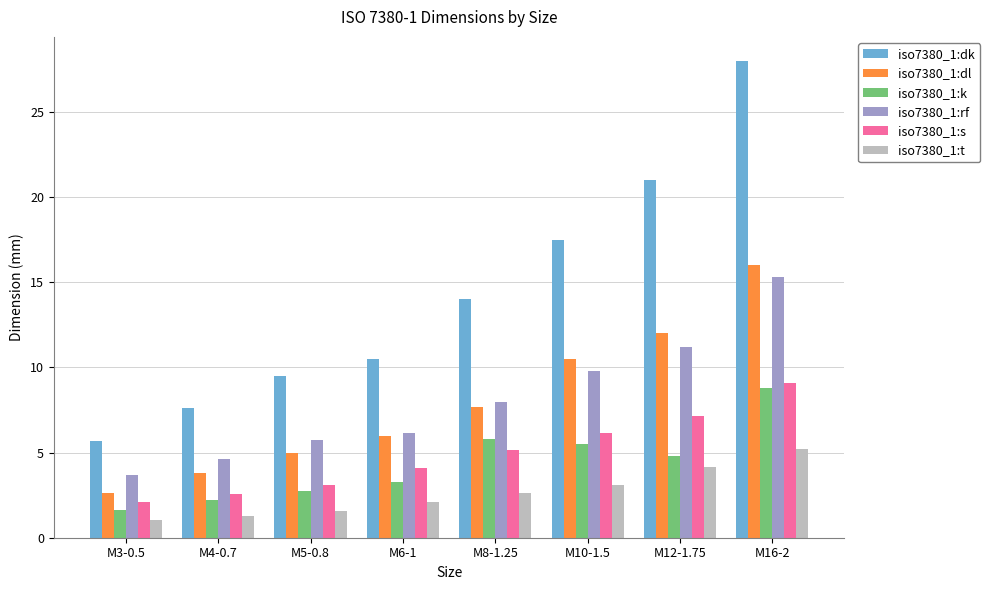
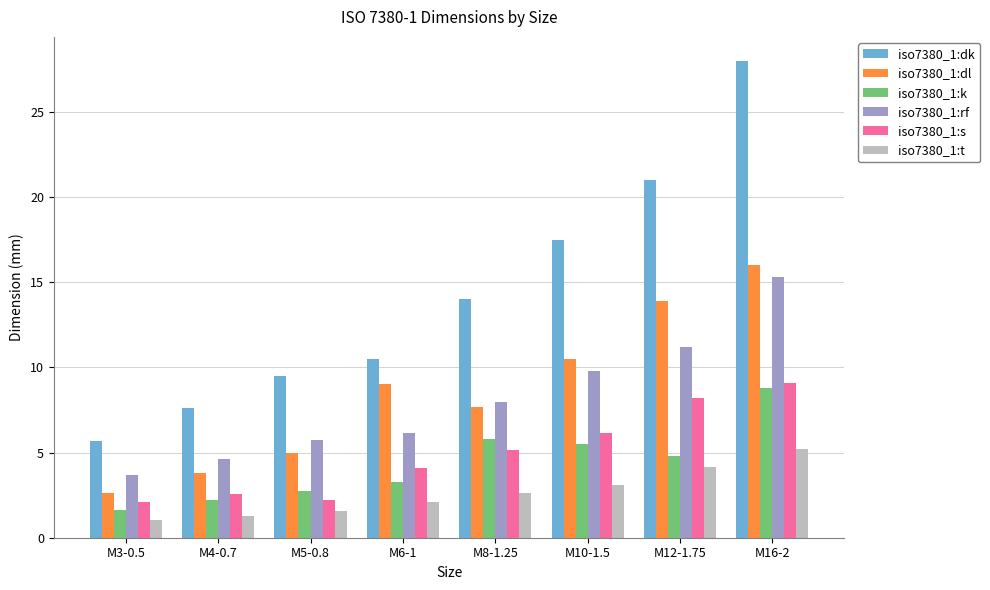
iso7380_1:s, M5-0.8: 3.1 -> 2.2
iso7380_1:dl, M6-1: 6 -> 9
iso7380_1:dl, M12-1.75: 12.0 -> 13.9
iso7380_1:s, M12-1.75: 7.2 -> 8.2
